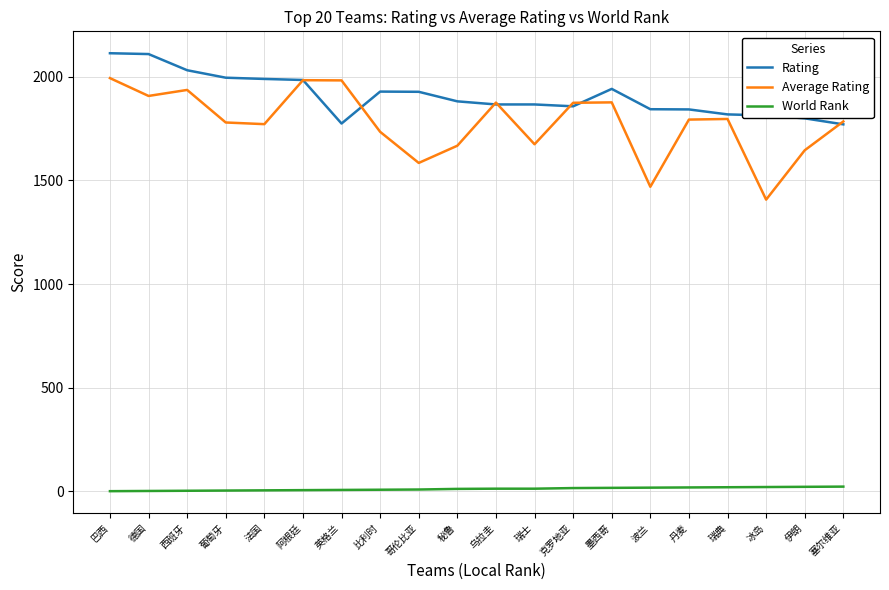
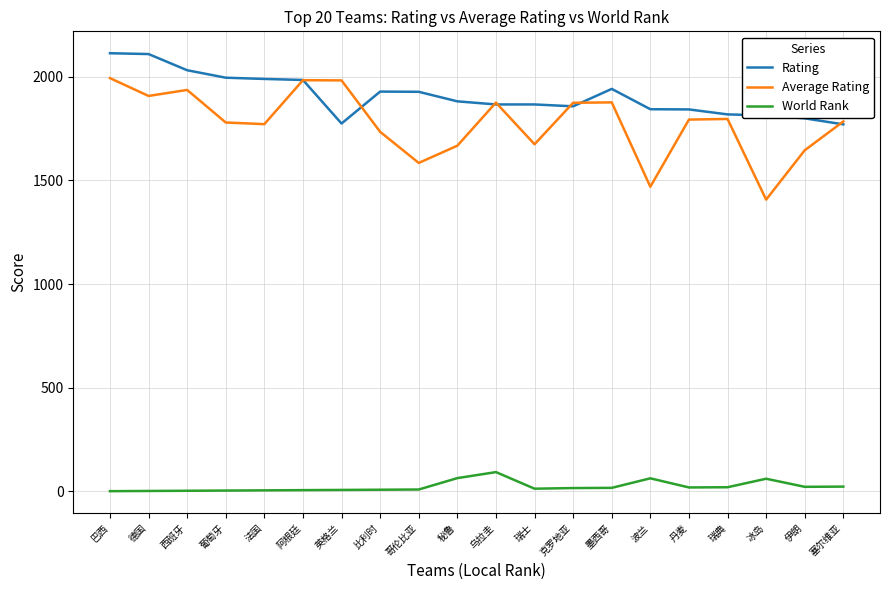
World Rank, 秘鲁: 10 -> 60
World Rank, 乌拉圭: 10 -> 90
World Rank, 波兰: 20 -> 60
World Rank, 冰岛: 20 -> 60
